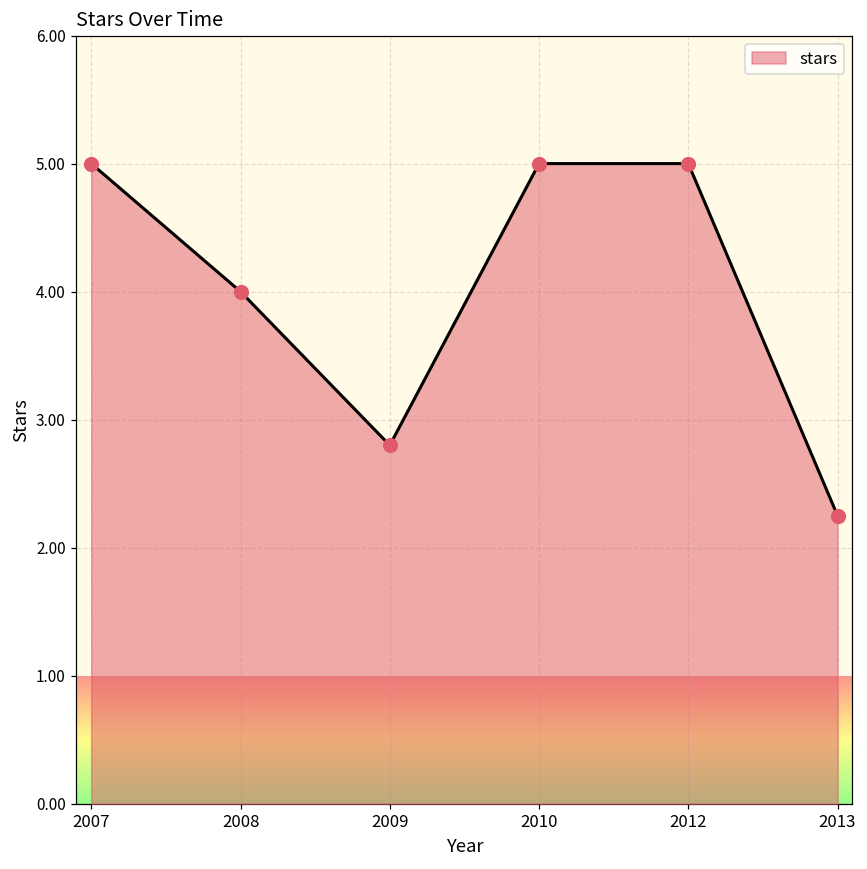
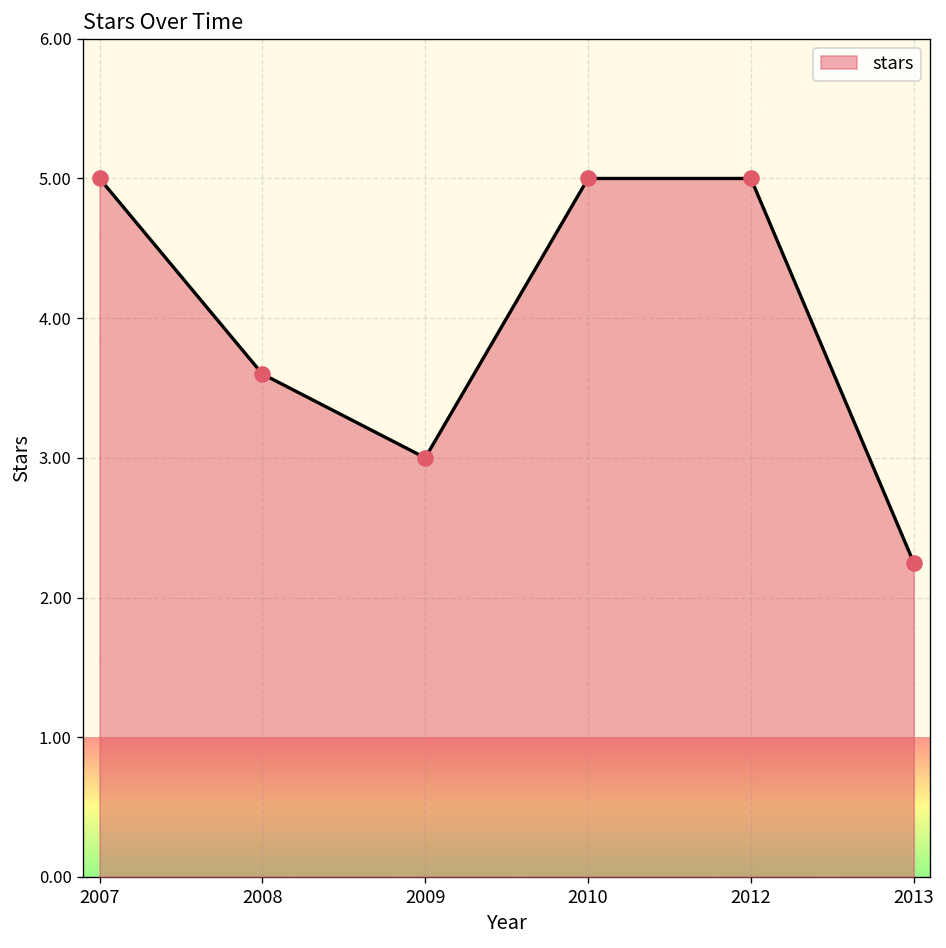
2008: 4.0 -> 3.6
2009: 2.8 -> 3.0
